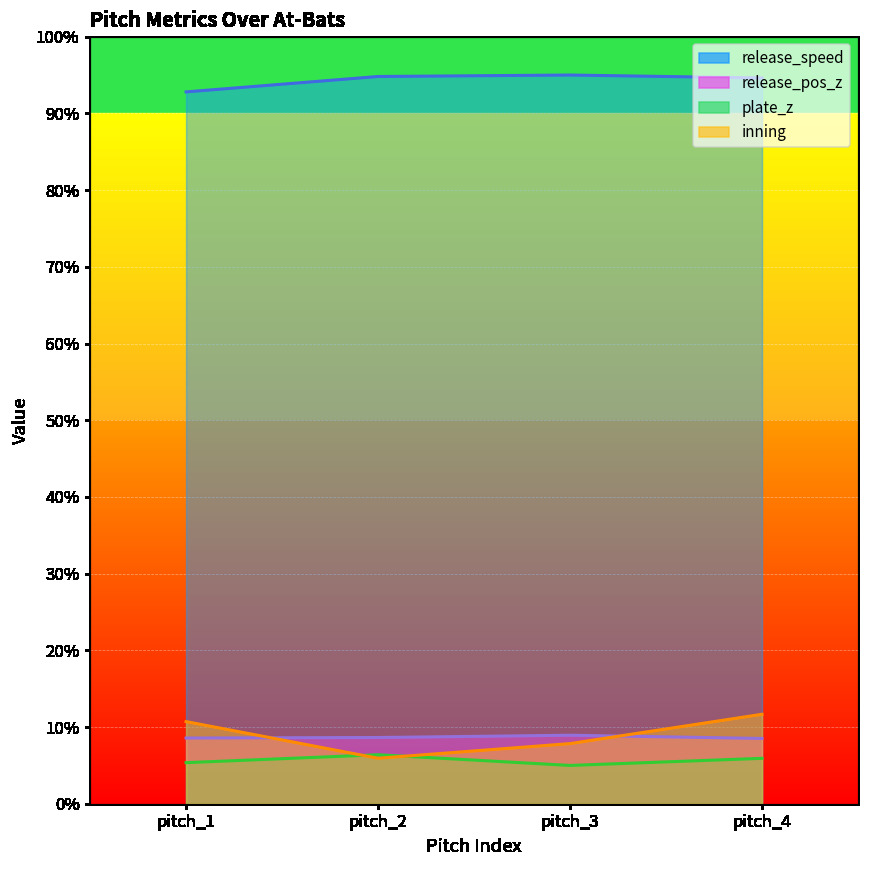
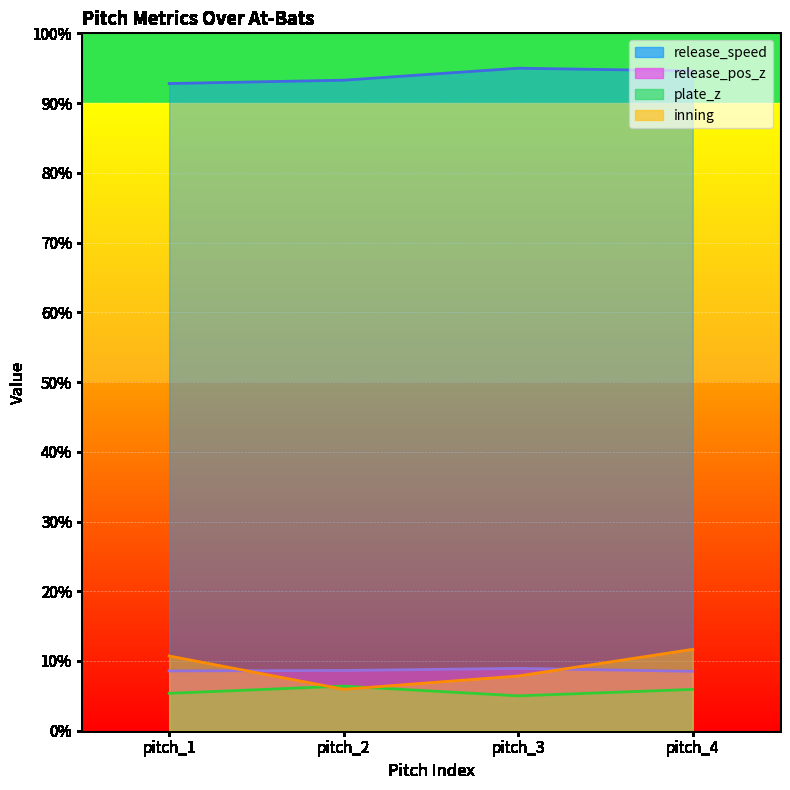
release_speed, pitch_2: 95% -> 93%
